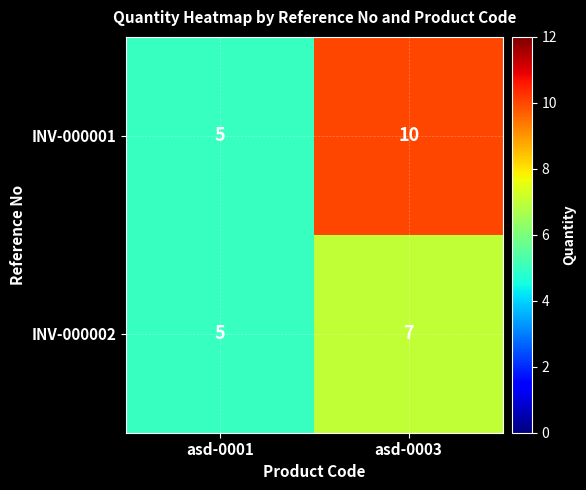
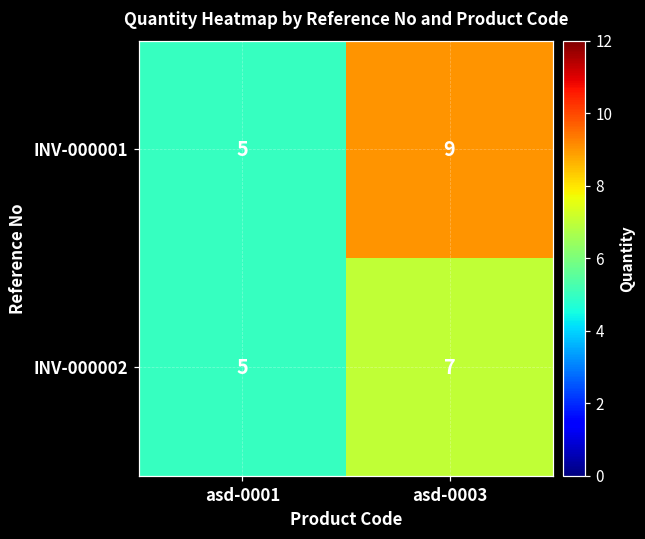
INV-000001, asd-0003: 10 -> 9
